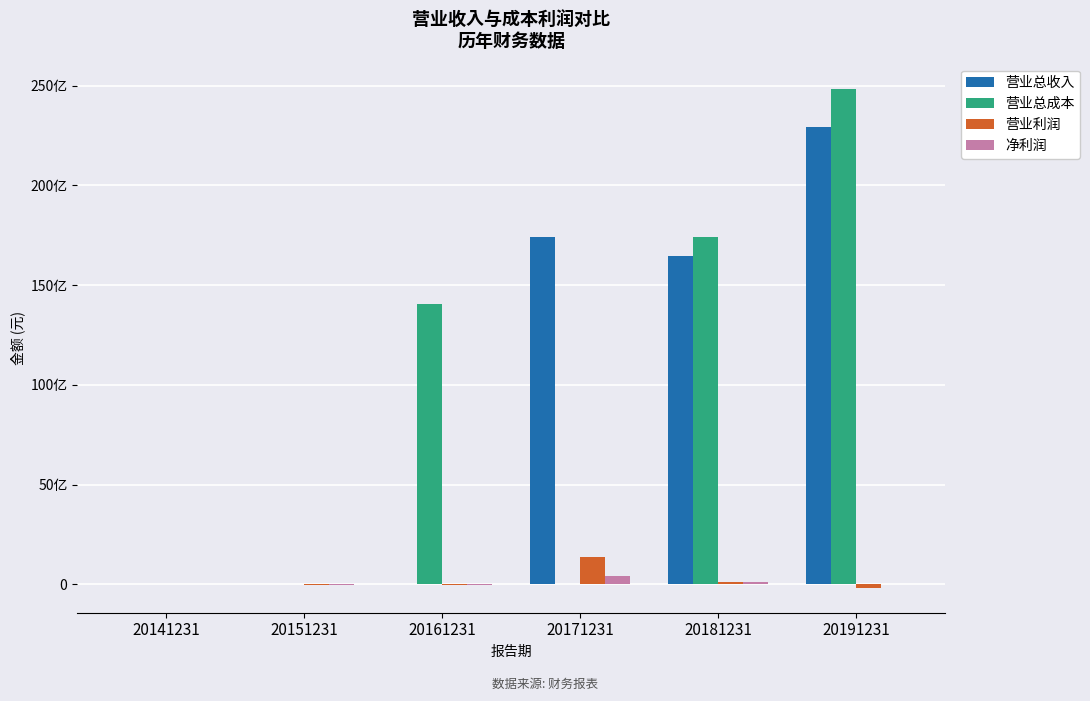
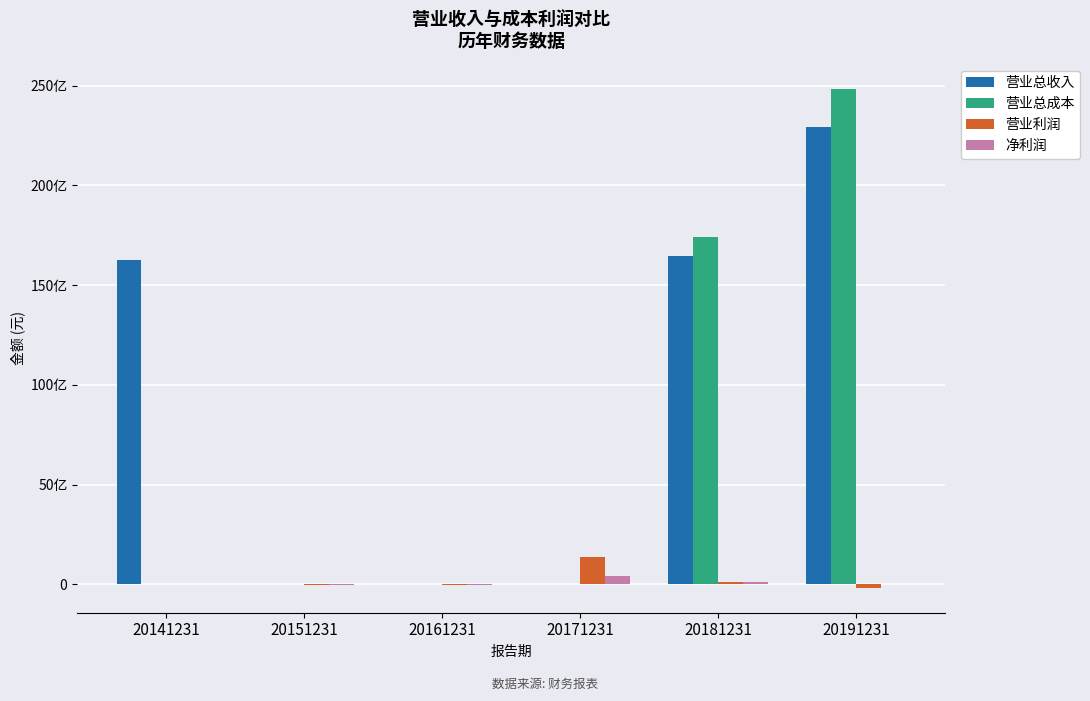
营业总收入, 20141231: 0亿 -> 163亿
营业总成本, 20161231: 140亿 -> 0亿
营业总收入, 20171231: 174亿 -> 0亿
